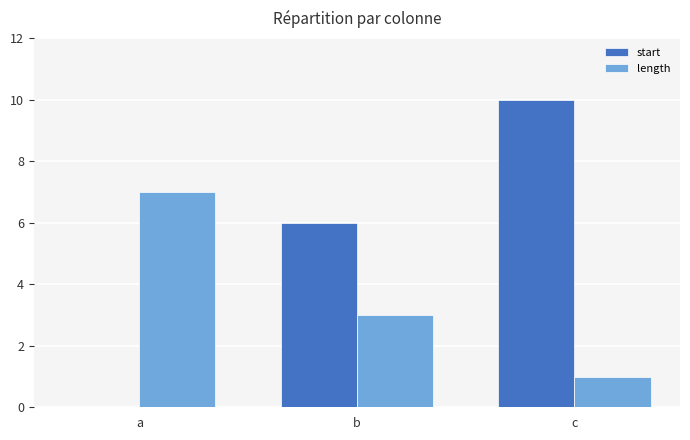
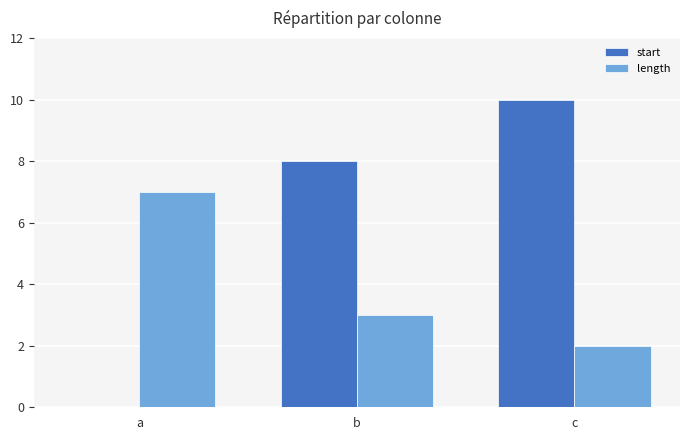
start, b: 6 -> 8
length, c: 1 -> 2
